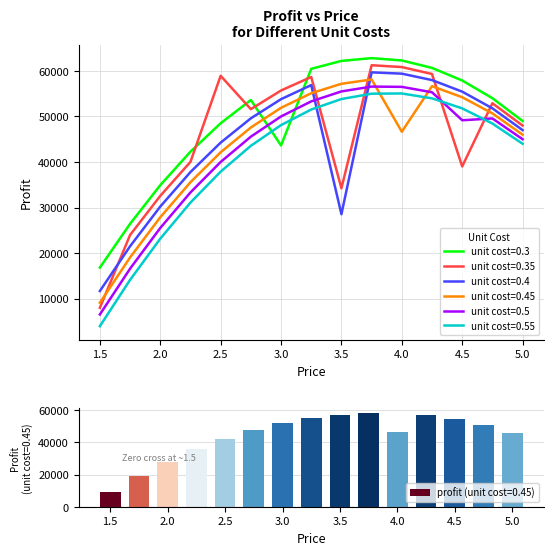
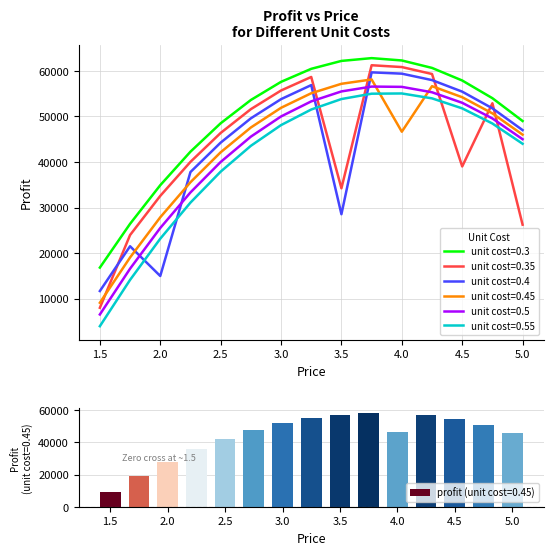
Profit vs Price for Different Unit Costs, unit cost=0.4, 2.0: 30000 -> 15000
Profit vs Price for Different Unit Costs, unit cost=0.35, 2.5: 59000 -> 46000
Profit vs Price for Different Unit Costs, unit cost=0.3, 3.0: 44000 -> 58000
Profit vs Price for Different Unit Costs, unit cost=0.5, 4.5: 49000 -> 53000
Profit vs Price for Different Unit Costs, unit cost=0.35, 5.0: 48000 -> 26000
